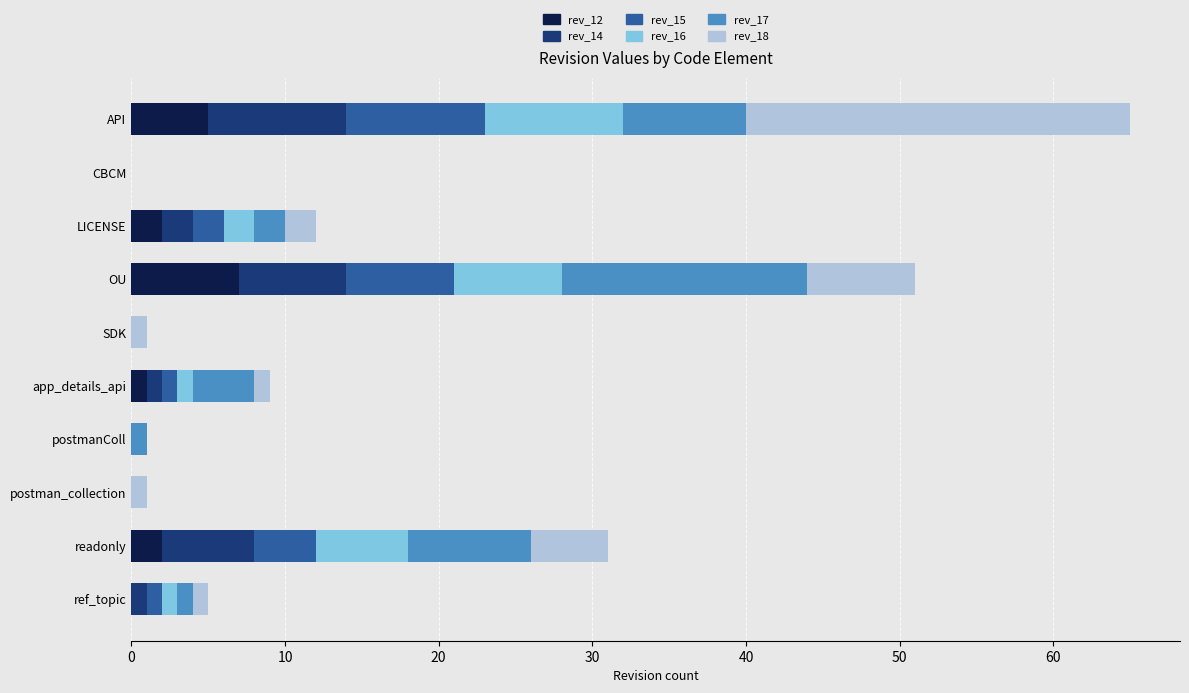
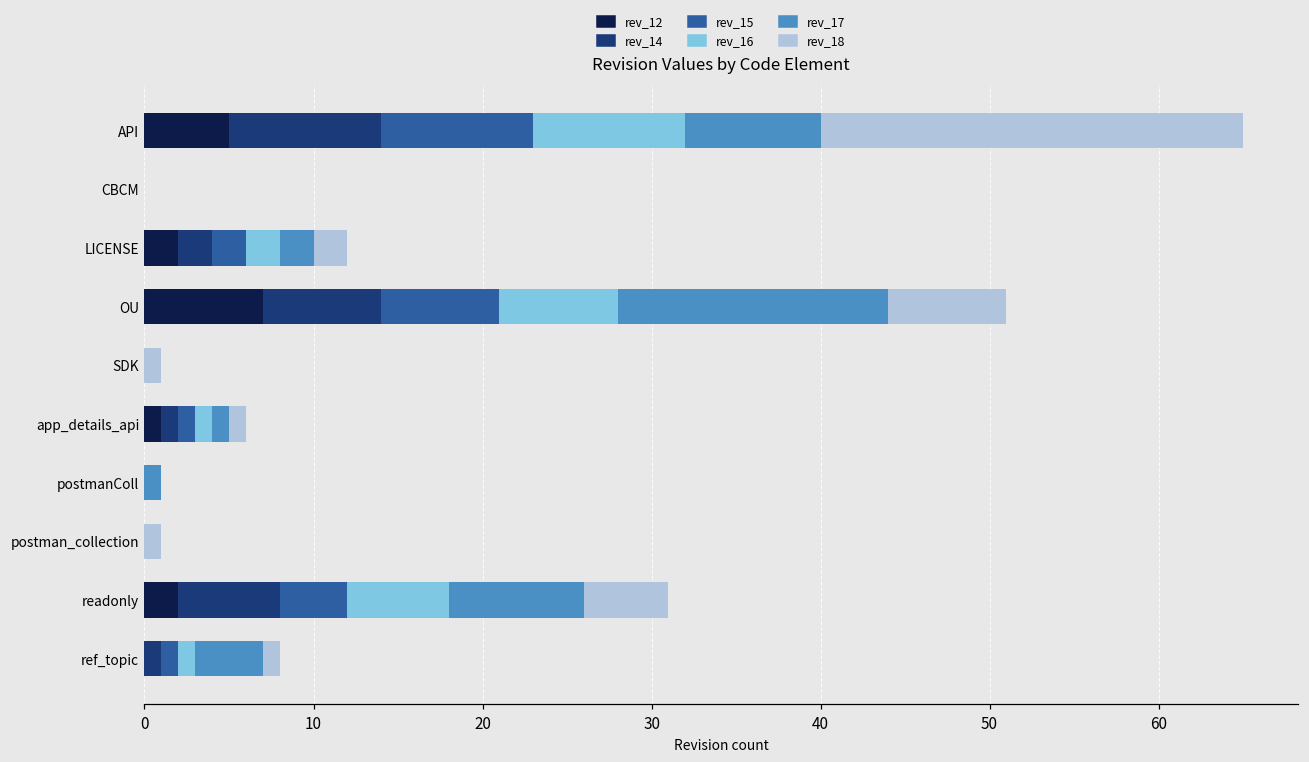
rev_17, app_details_api: 4 -> 1
rev_17, ref_topic: 1 -> 4
